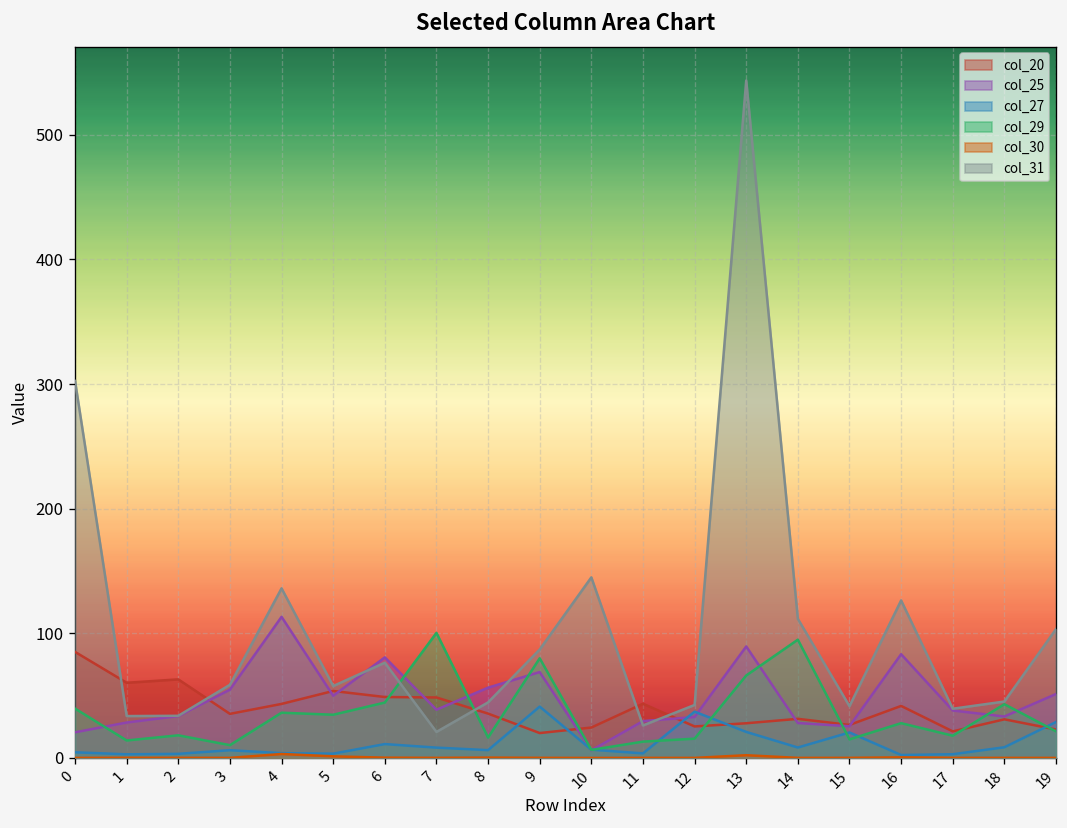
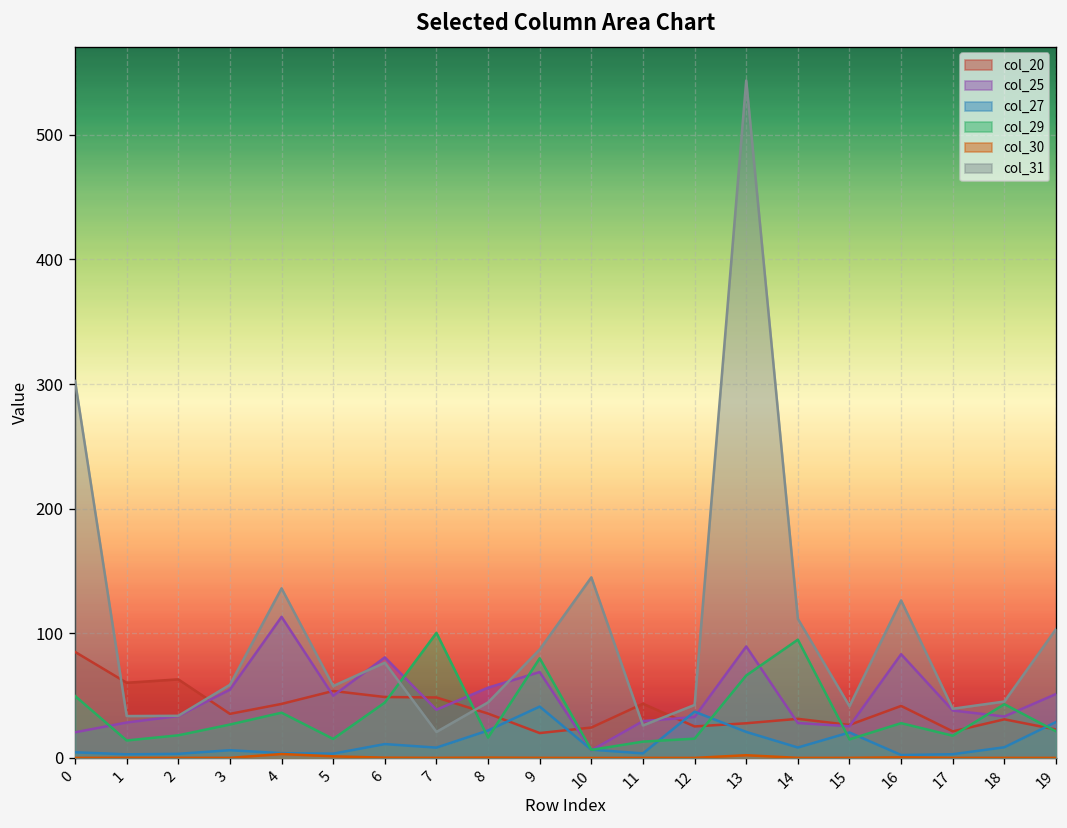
col_29, 0: 40 -> 50
col_29, 3: 10 -> 27
col_29, 5: 35 -> 15
col_27, 8: 6 -> 22
